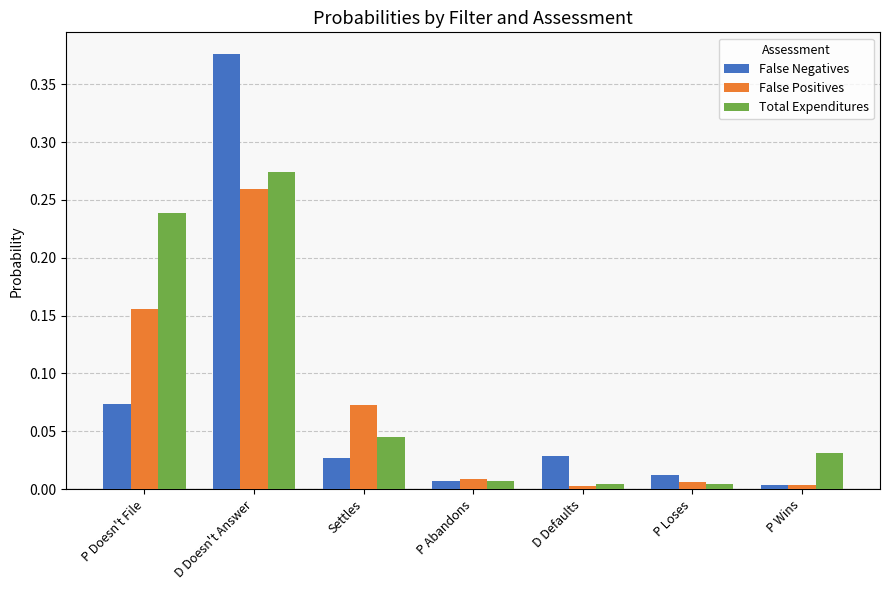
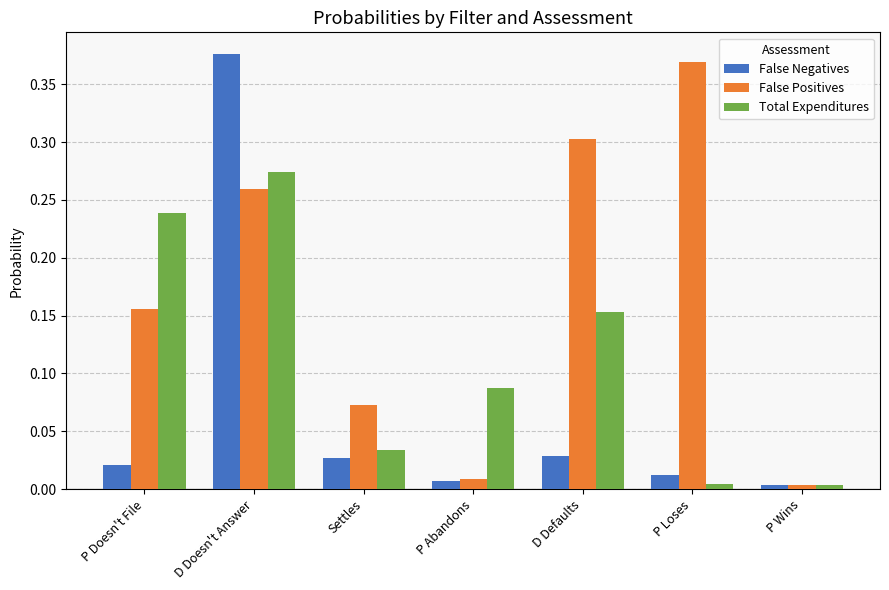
False Negatives, P Doesn't File: 0.073 -> 0.021
Total Expenditures, Settles: 0.045 -> 0.034
Total Expenditures, P Abandons: 0.007 -> 0.087
False Positives, D Defaults: 0.003 -> 0.303
Total Expenditures, D Defaults: 0.004 -> 0.153
False Positives, P Loses: 0.006 -> 0.369
Total Expenditures, P Wins: 0.031 -> 0.004
